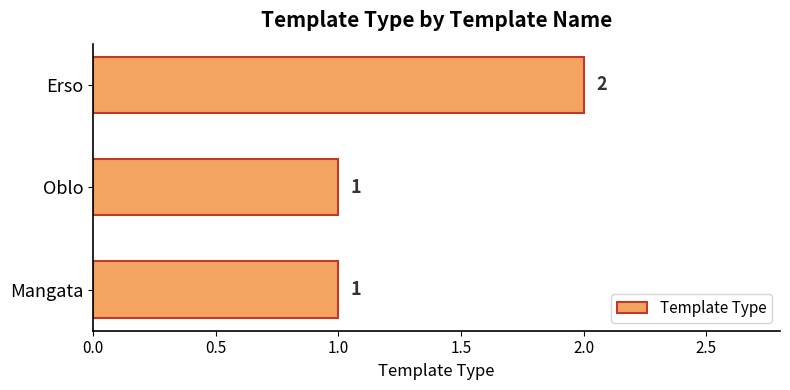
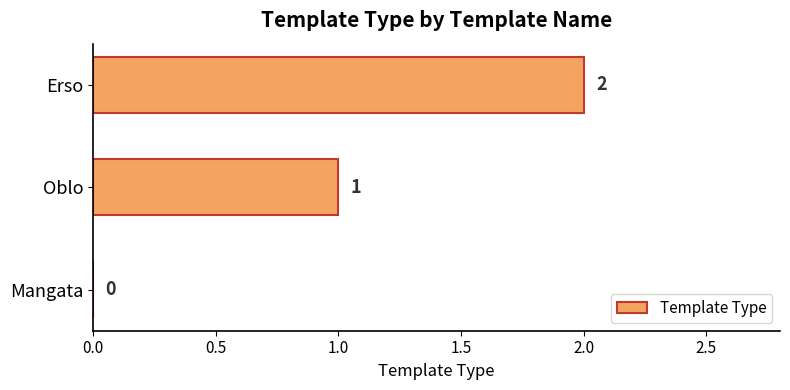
Mangata: 1 -> 0
